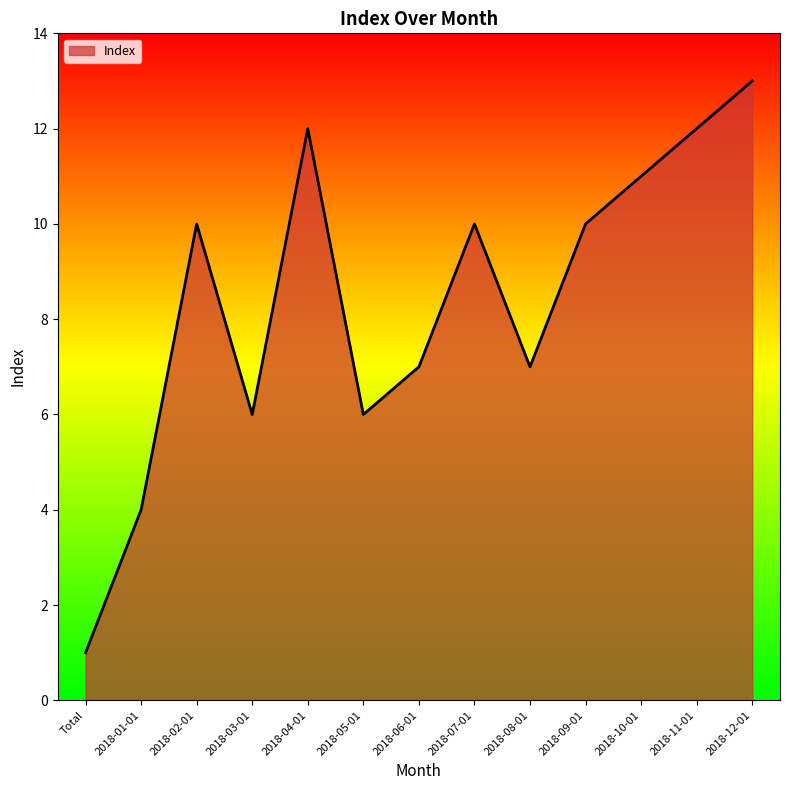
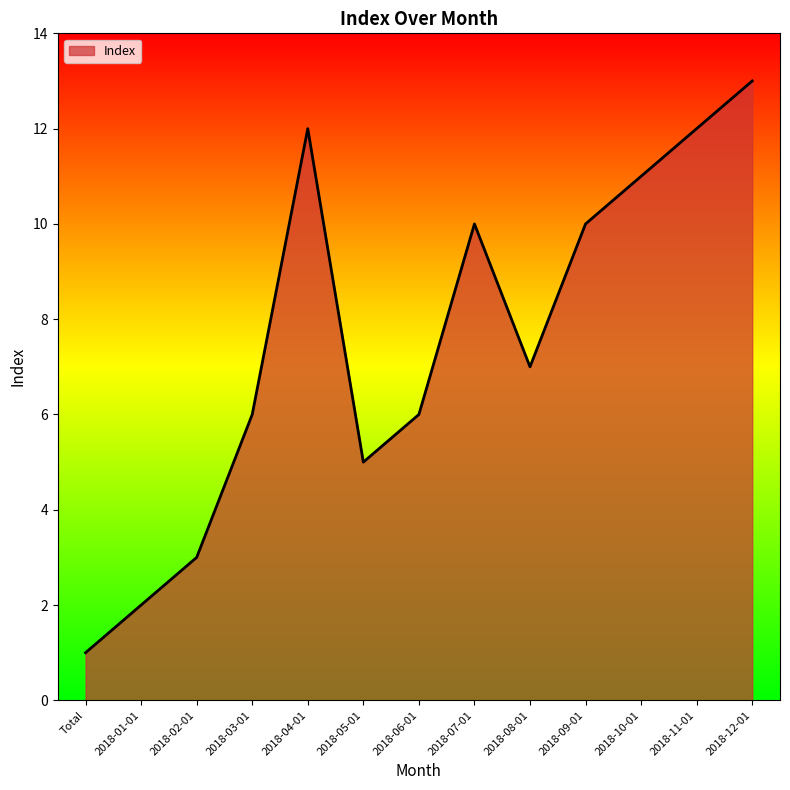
2018-01-01: 4 -> 2
2018-02-01: 10 -> 3
2018-05-01: 6 -> 5
2018-06-01: 7 -> 6
